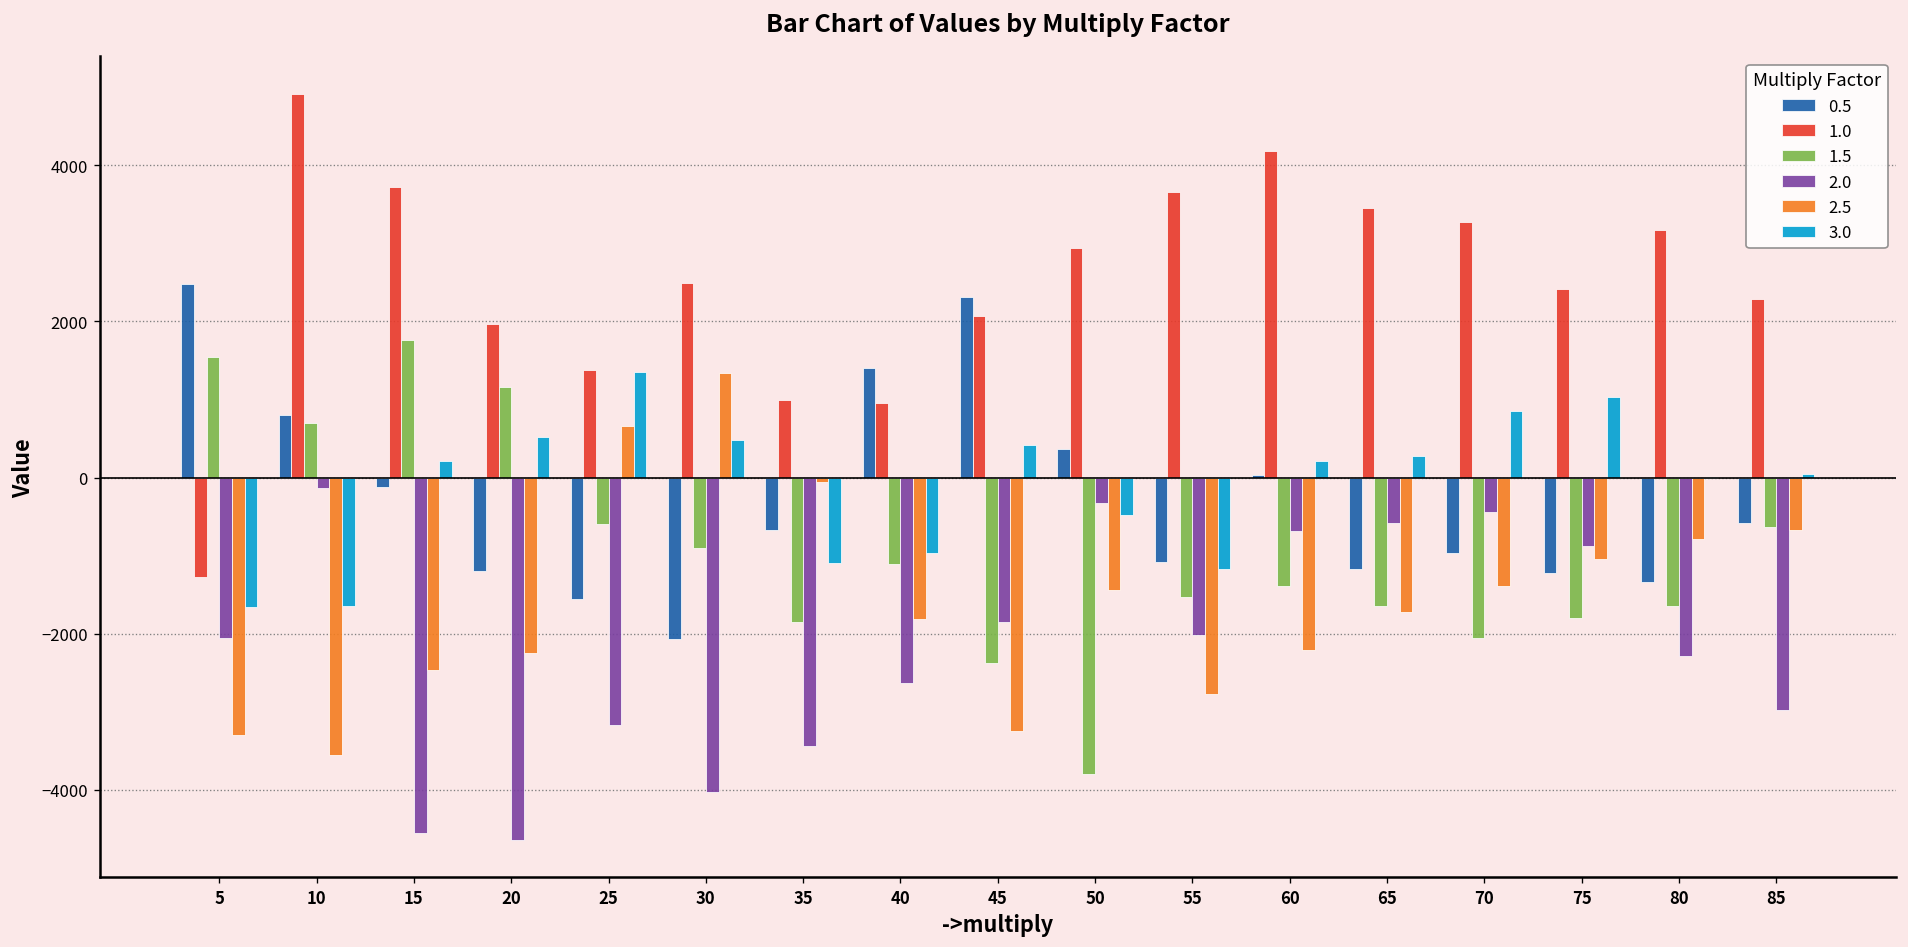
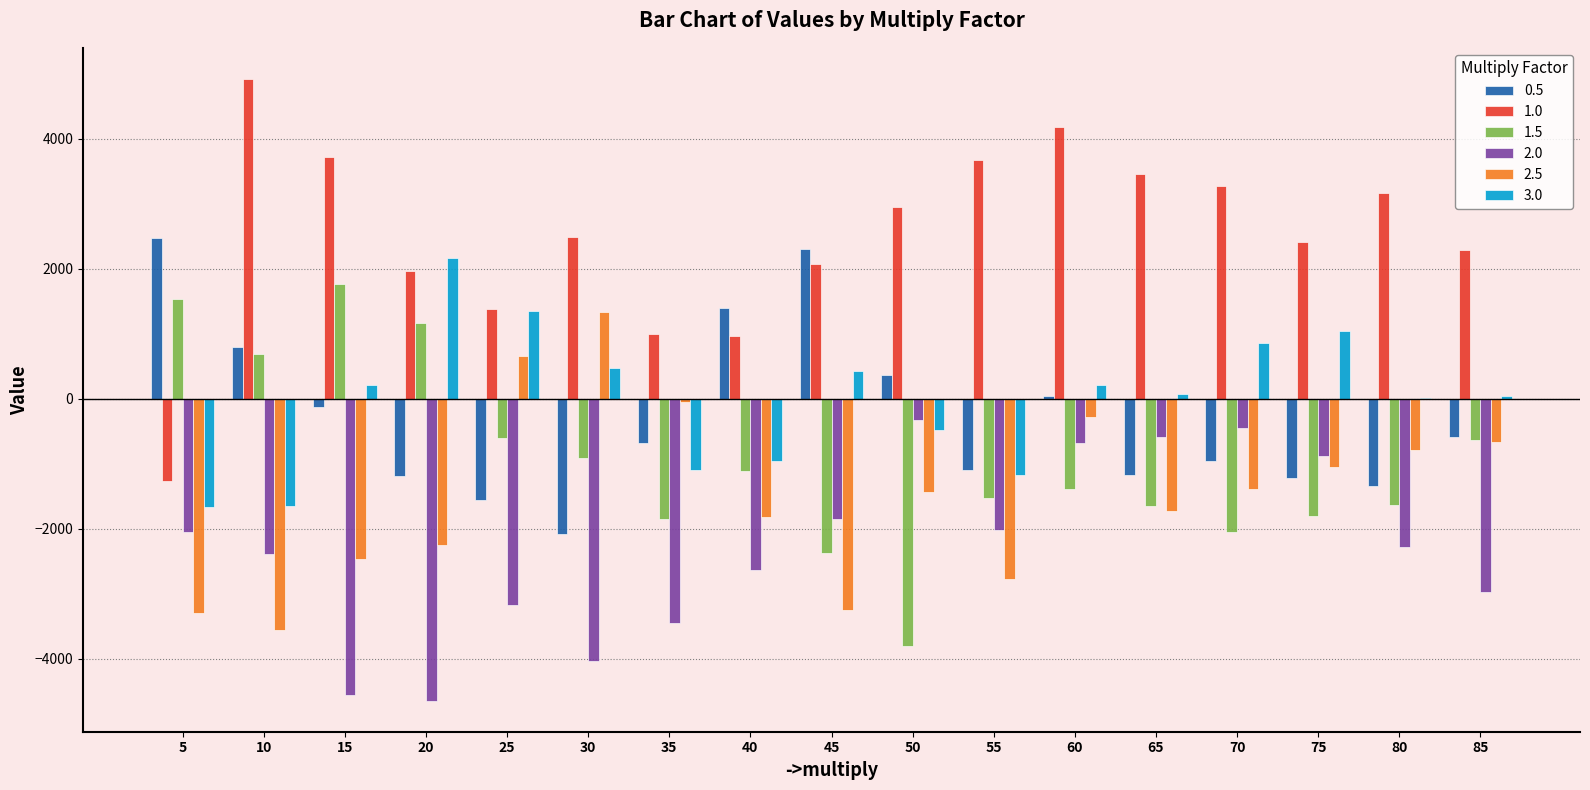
2.0, 10: -100 -> -2400
3.0, 20: 500 -> 2200
2.5, 60: -2200 -> -300
3.0, 65: 300 -> 100
